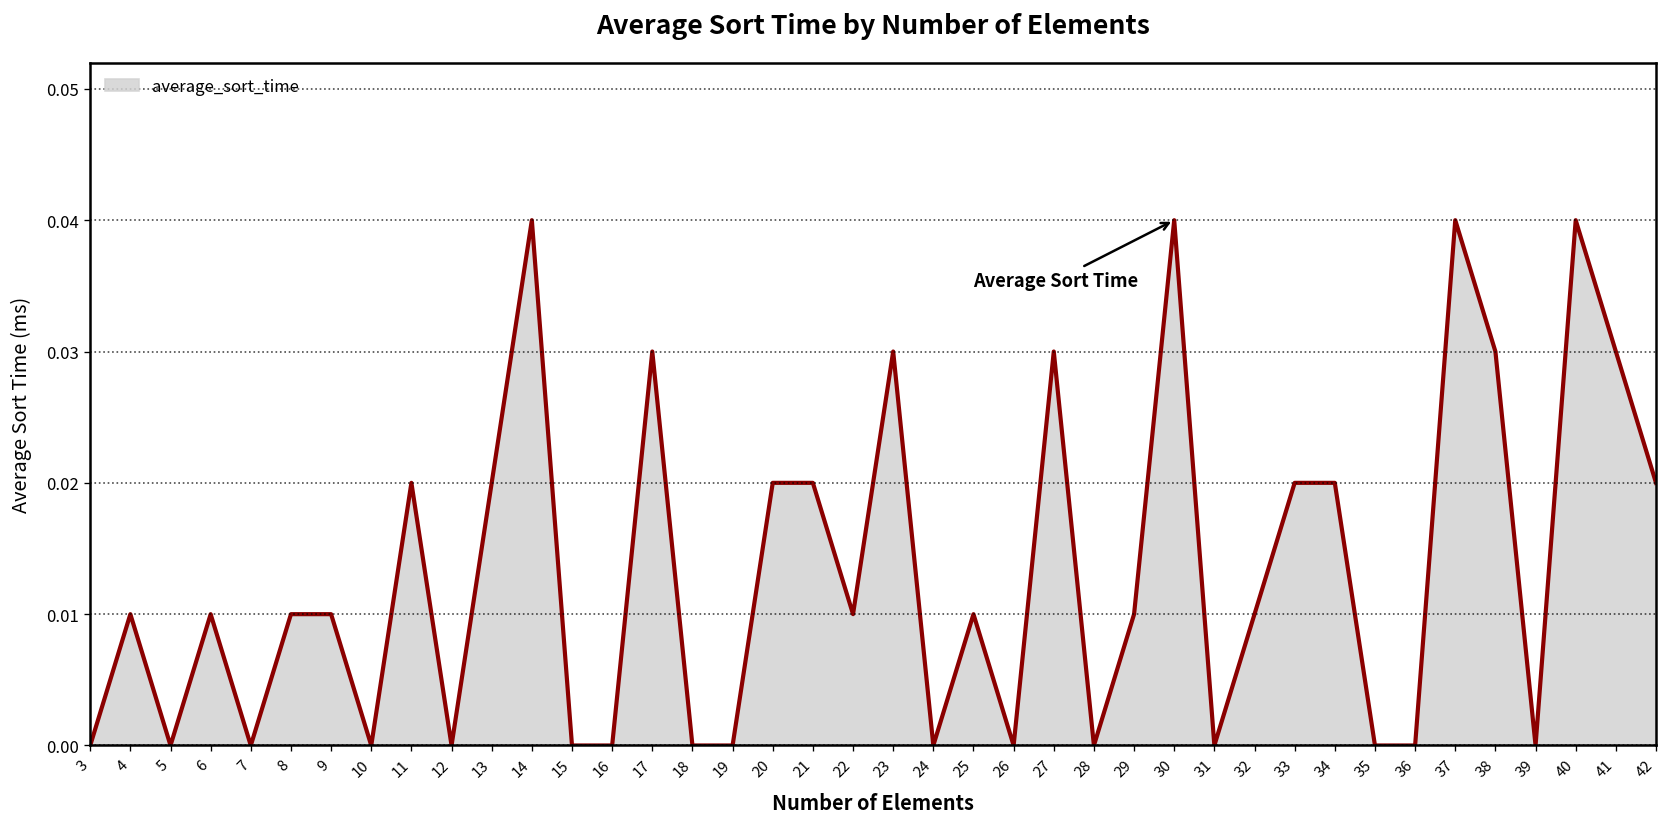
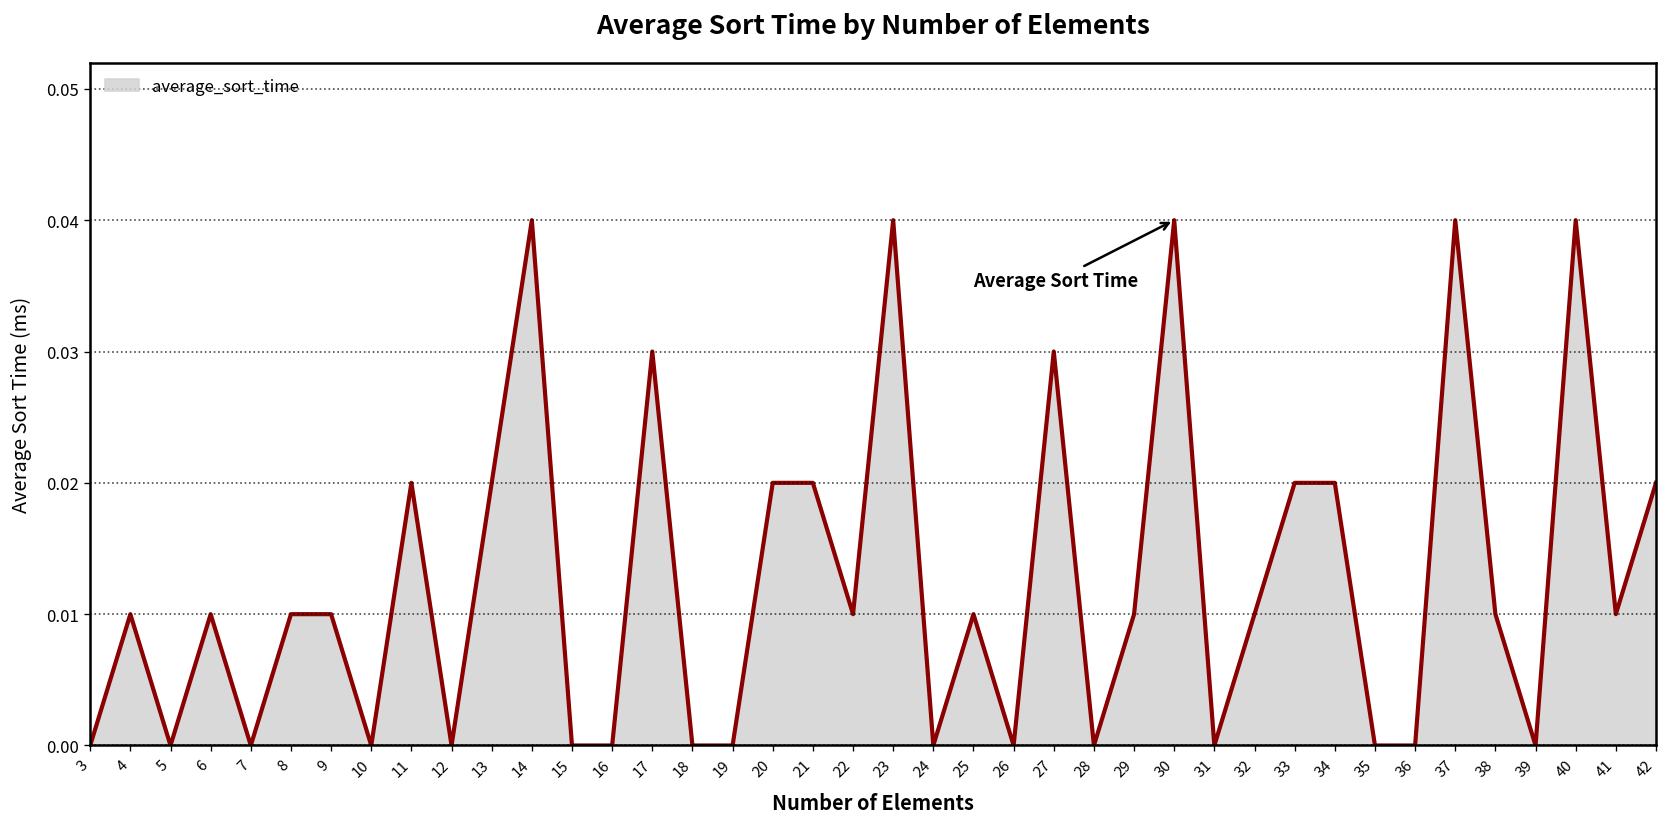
23: 0.03 -> 0.04
38: 0.03 -> 0.01
41: 0.03 -> 0.01
